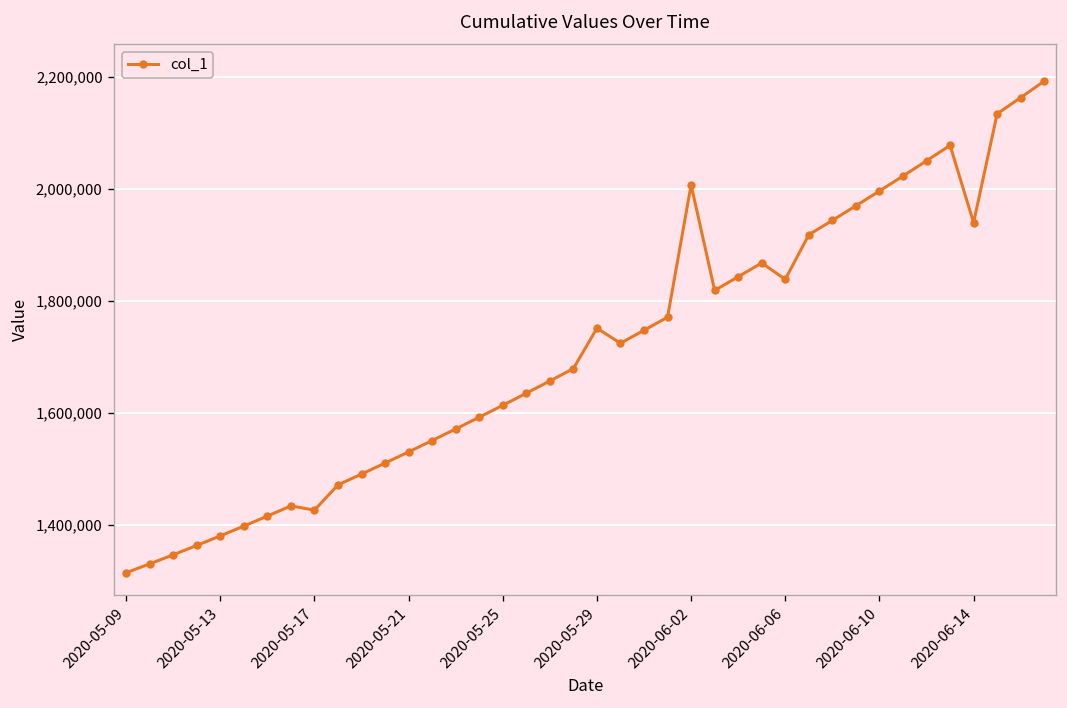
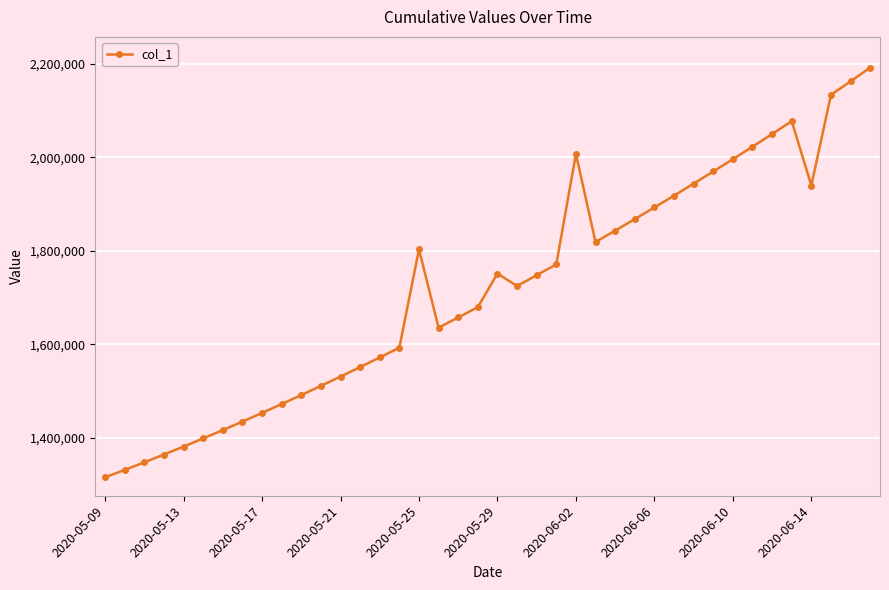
2020-05-17: 1,430,000 -> 1,450,000
2020-05-25: 1,610,000 -> 1,800,000
2020-06-06: 1,840,000 -> 1,890,000
